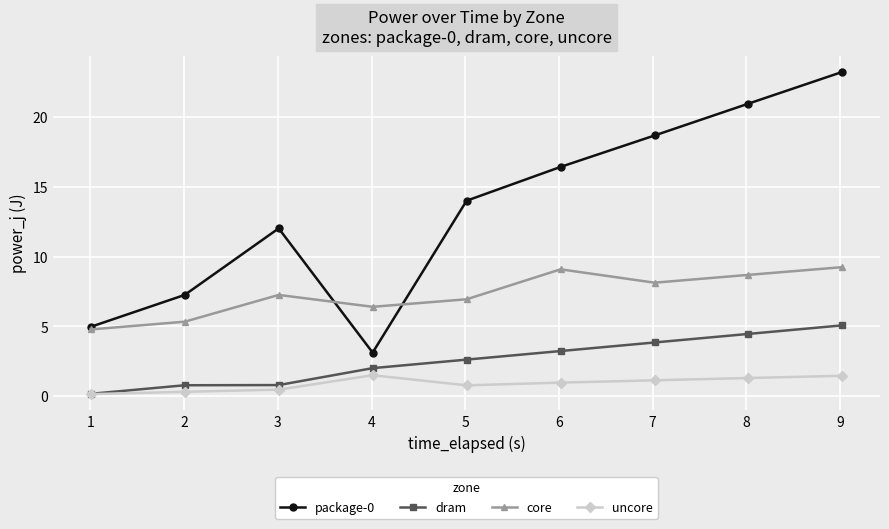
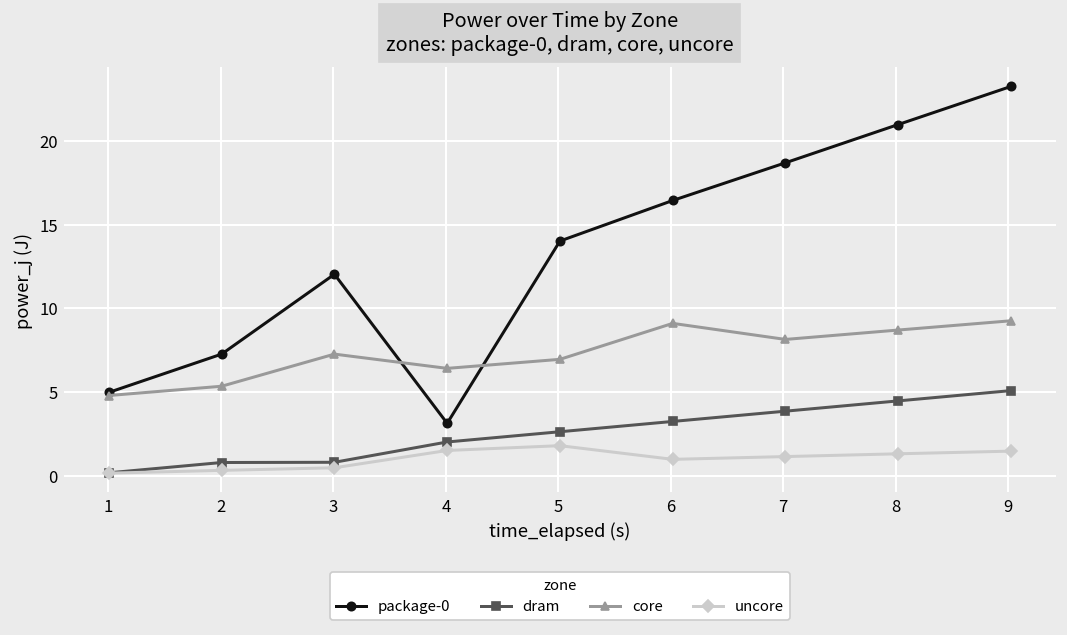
uncore, 5: 0.8 -> 1.8
